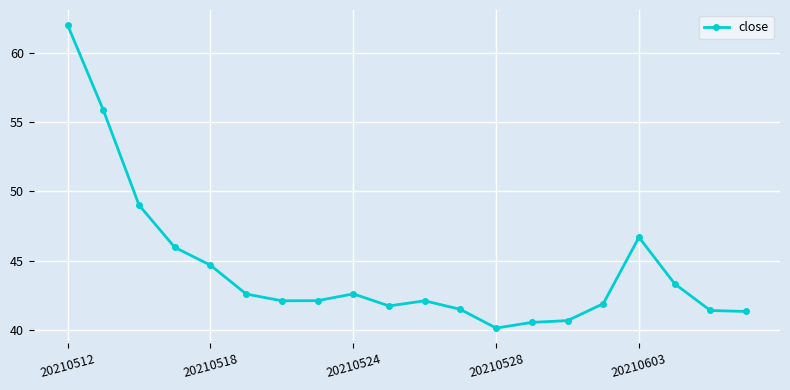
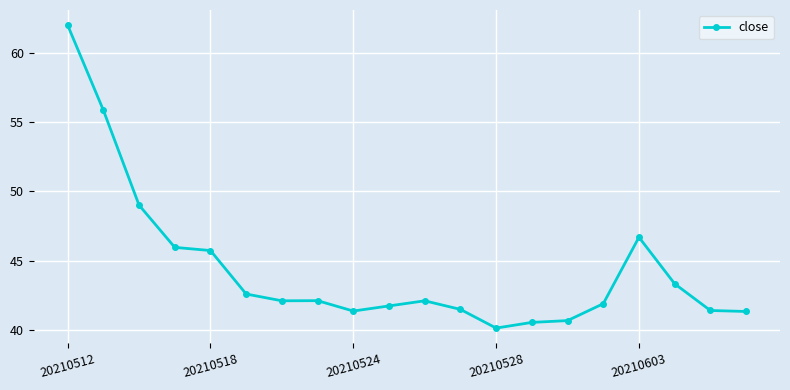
20210518: 44.7 -> 45.7
20210524: 42.6 -> 41.4
